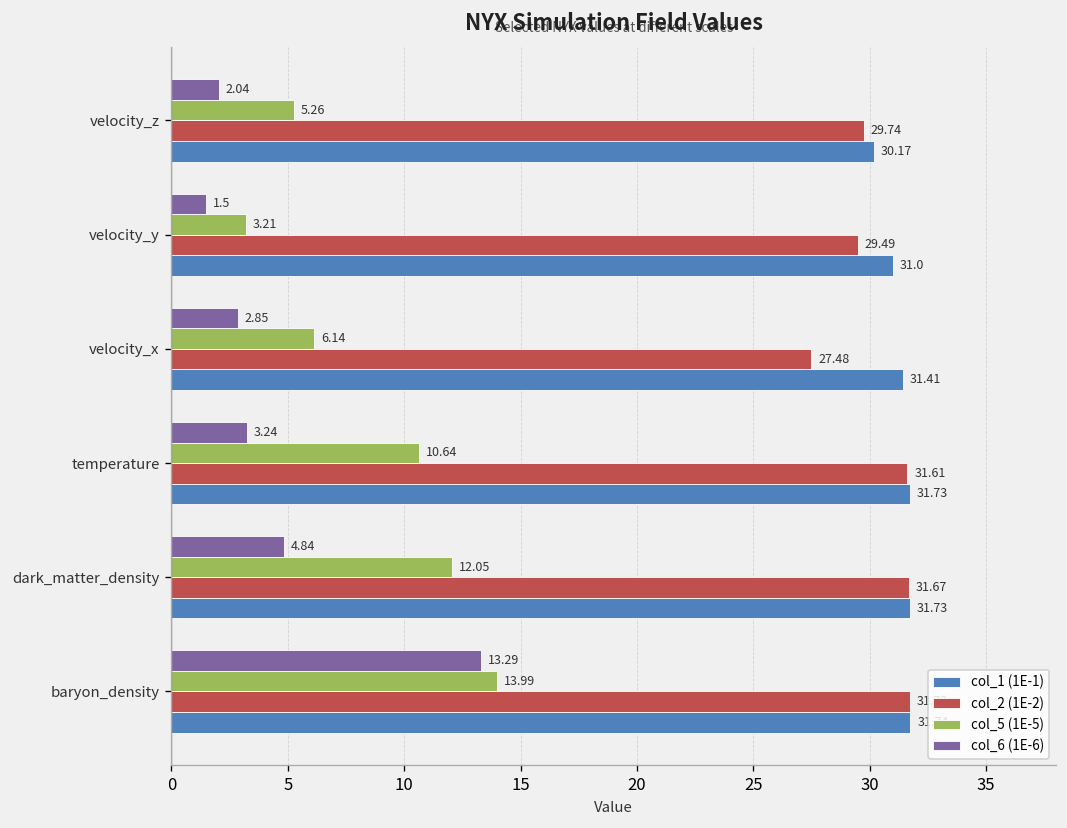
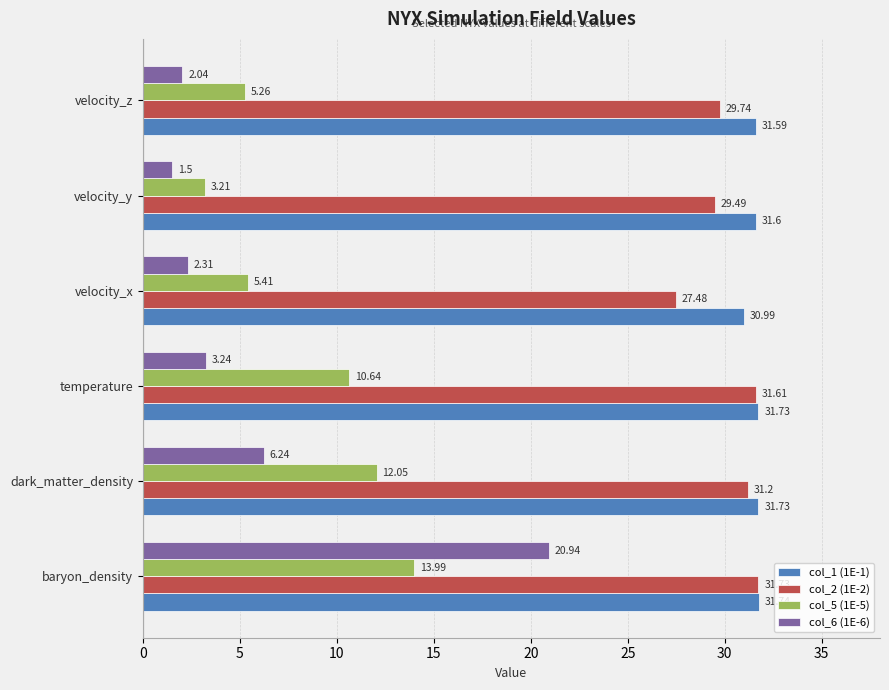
col_1 (1E-1), velocity_z: 30.17 -> 31.59
col_1 (1E-1), velocity_y: 31.0 -> 31.6
col_6 (1E-6), velocity_x: 2.85 -> 2.31
col_5 (1E-5), velocity_x: 6.14 -> 5.41
col_1 (1E-1), velocity_x: 31.41 -> 30.99
col_6 (1E-6), dark_matter_density: 4.84 -> 6.24
col_2 (1E-2), dark_matter_density: 31.67 -> 31.2
col_6 (1E-6), baryon_density: 13.29 -> 20.94
